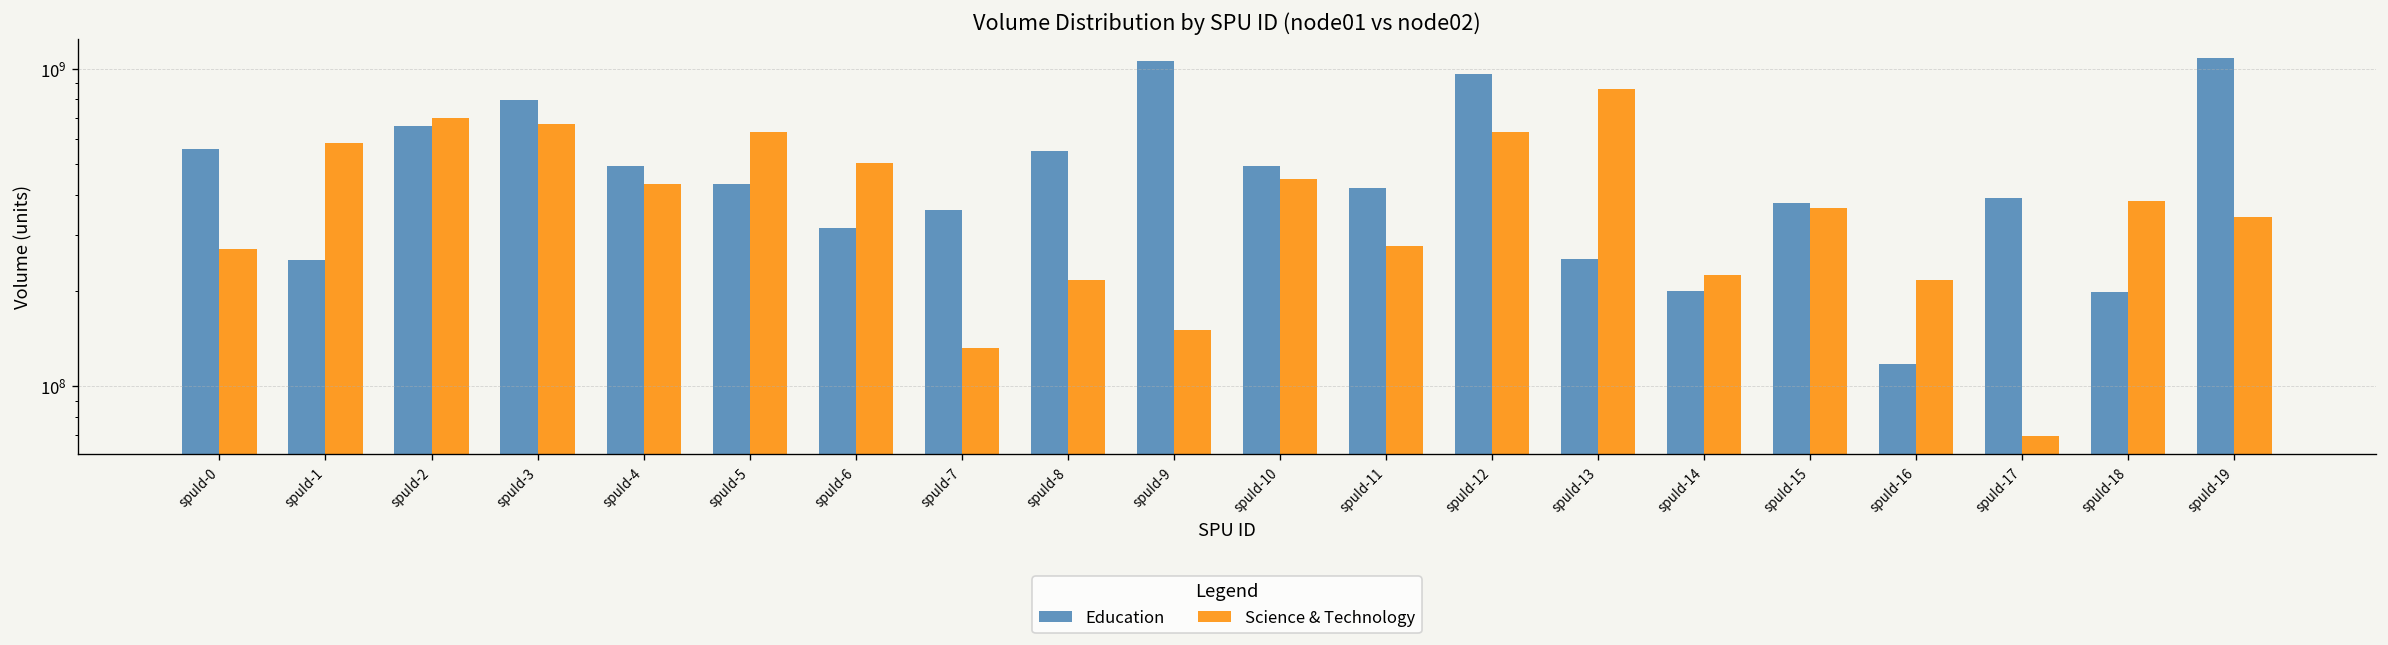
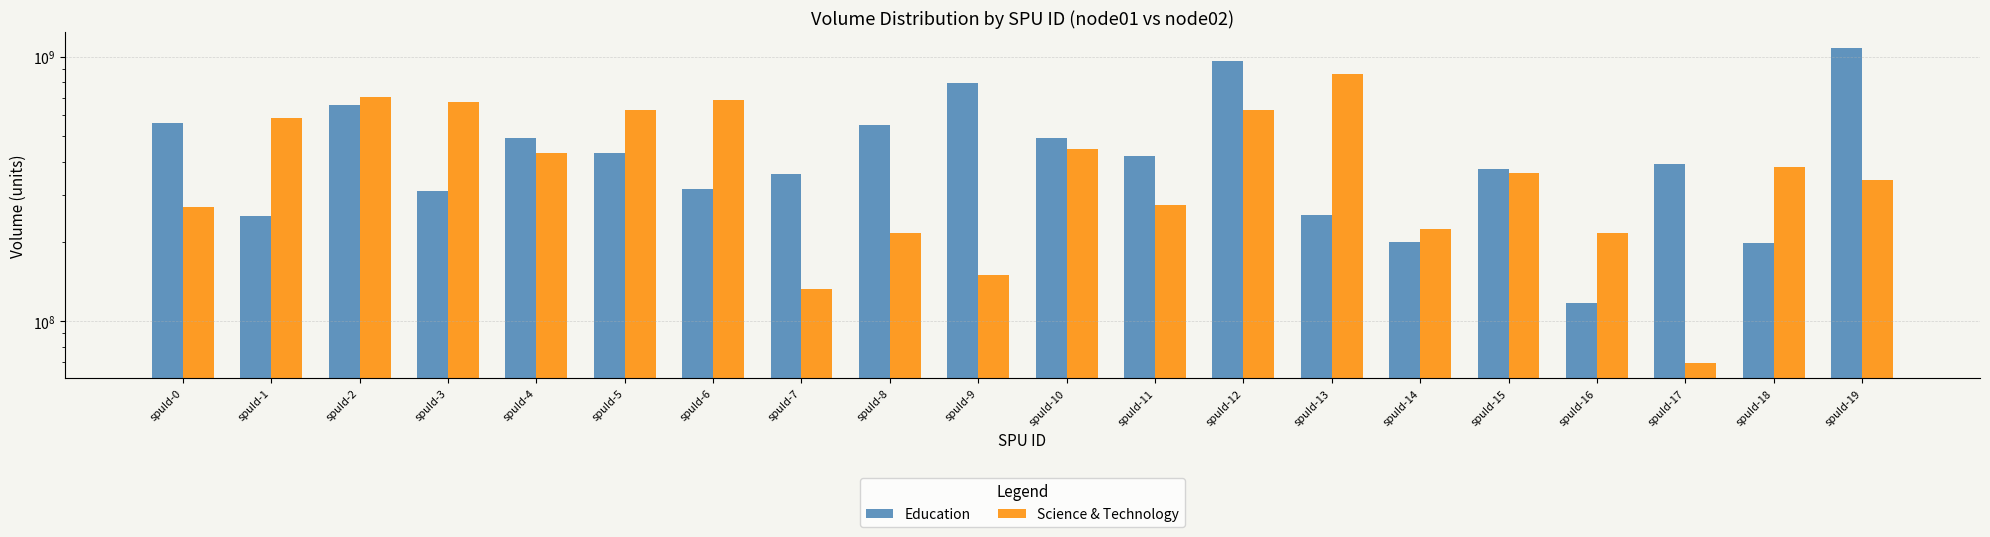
Education, spuId-3: 800000000 -> 310000000
Science & Technology, spuId-6: 500000000 -> 690000000
Education, spuId-9: 1060000000 -> 800000000
